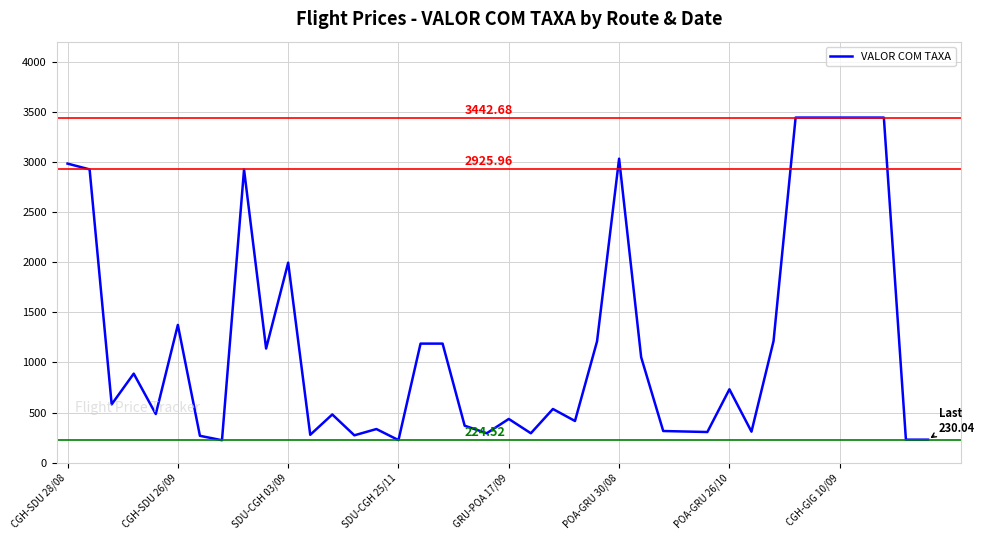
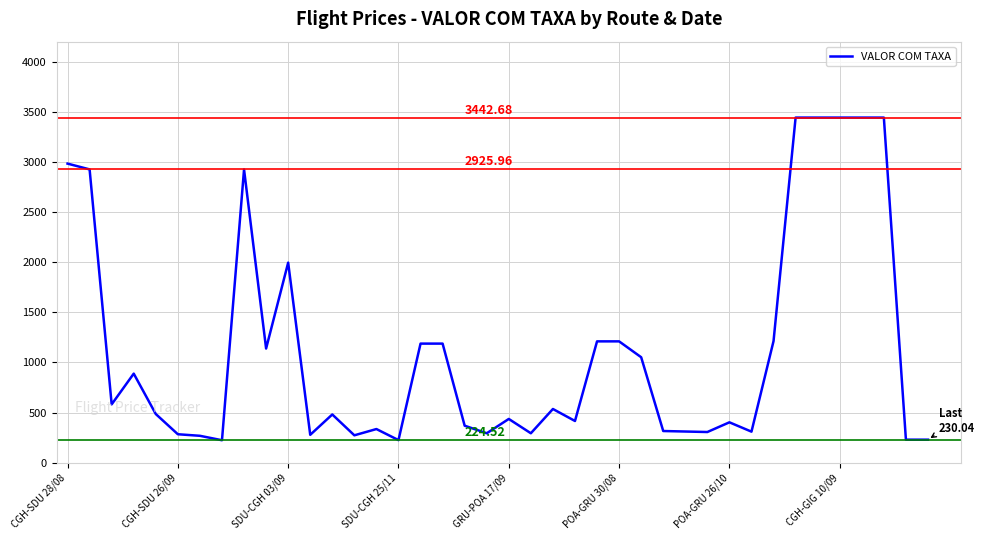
CGH-SDU 26/09: 1370 -> 280
POA-GRU 30/08: 3030 -> 1210
POA-GRU 26/10: 730 -> 400
